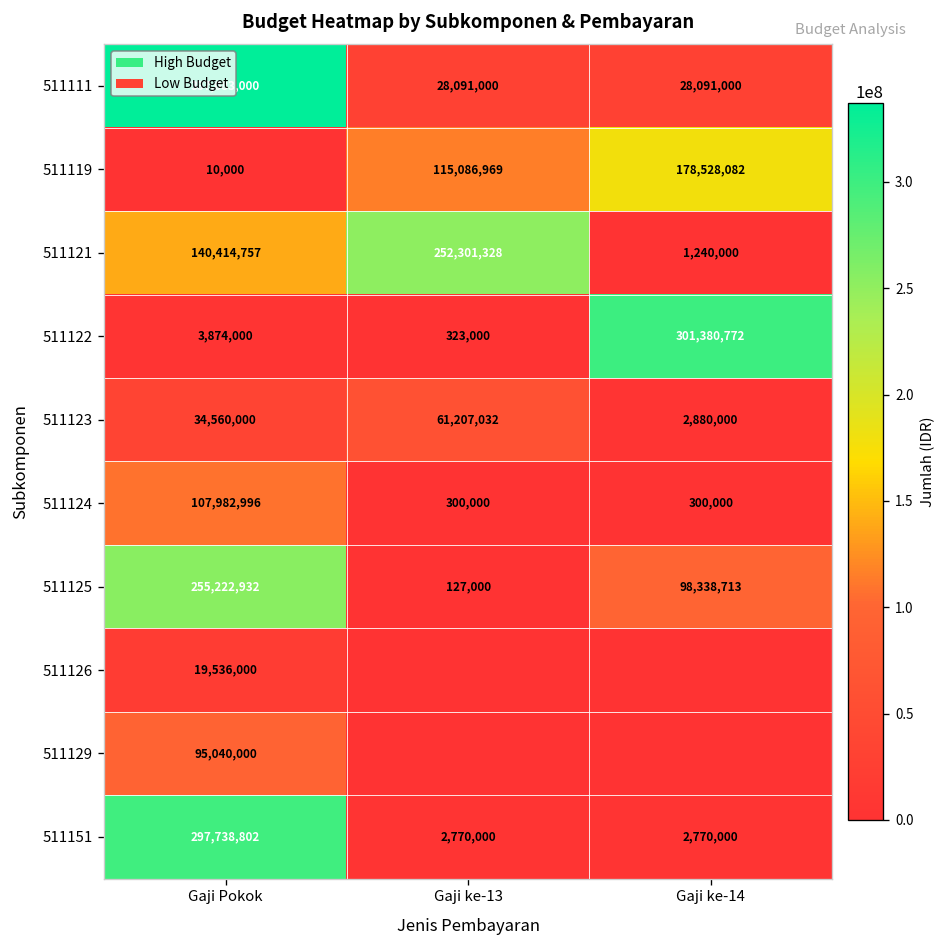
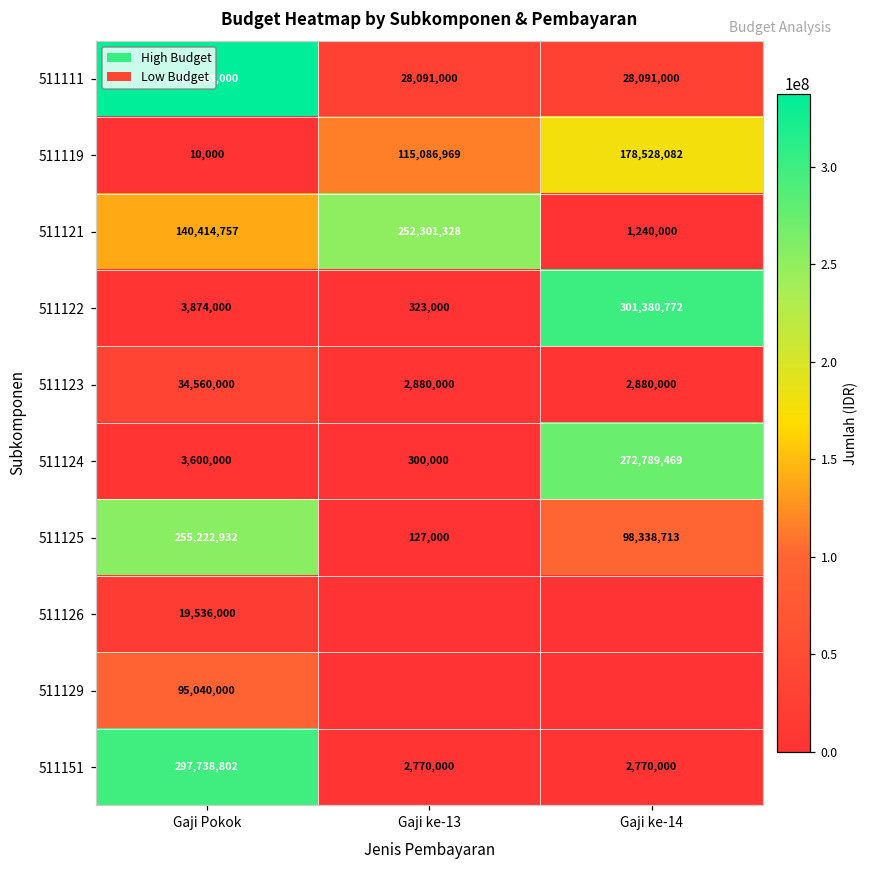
511123, Gaji ke-13: 61,207,032 -> 2,880,000
511124, Gaji Pokok: 107,982,996 -> 3,600,000
511124, Gaji ke-14: 300,000 -> 272,789,469
